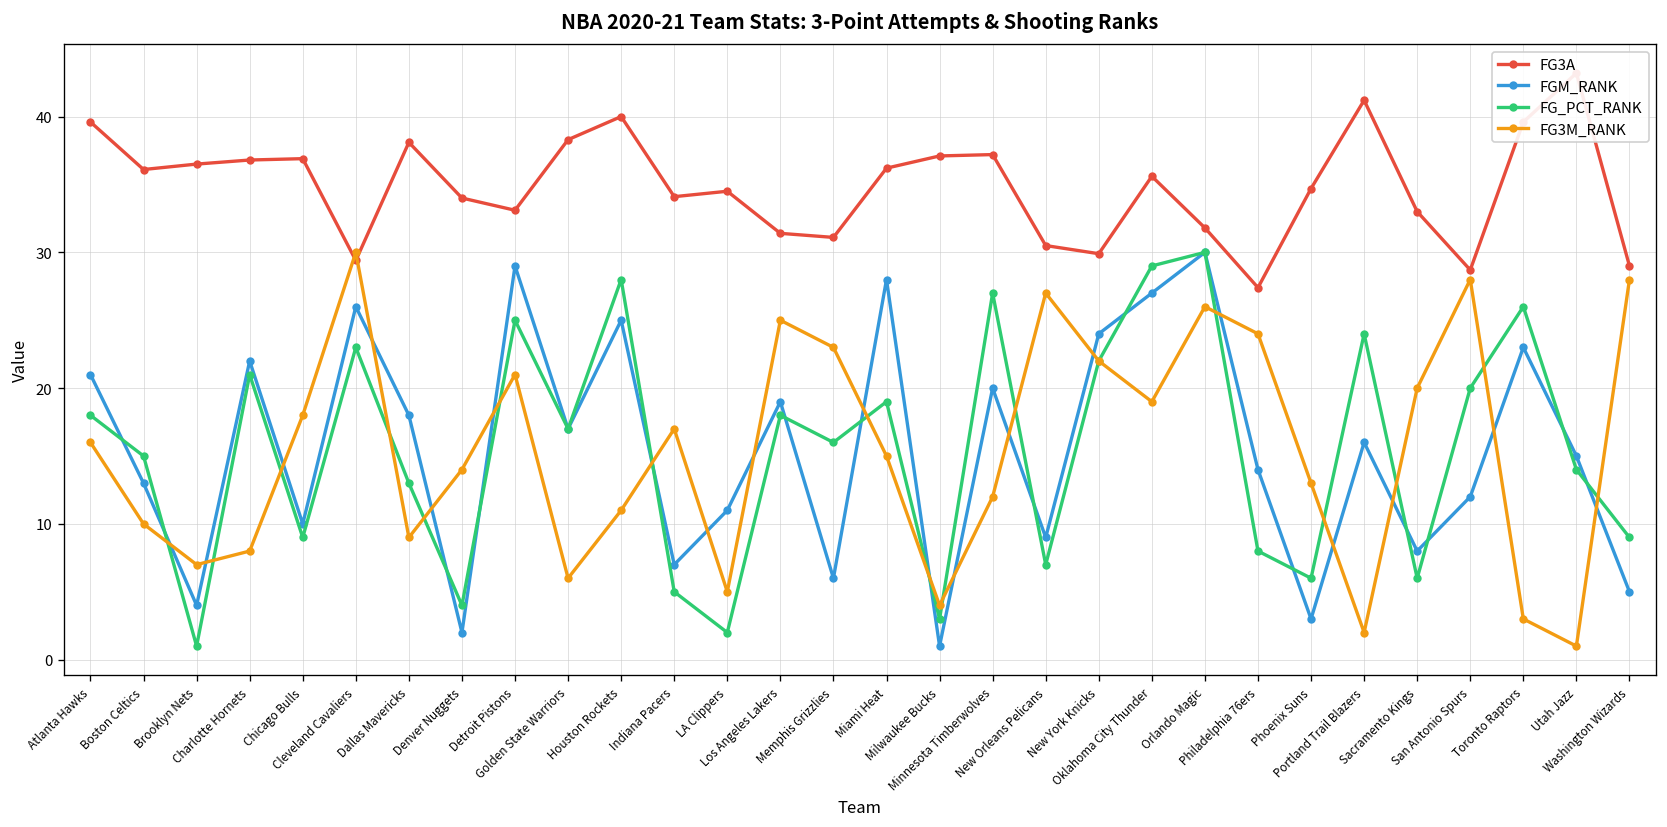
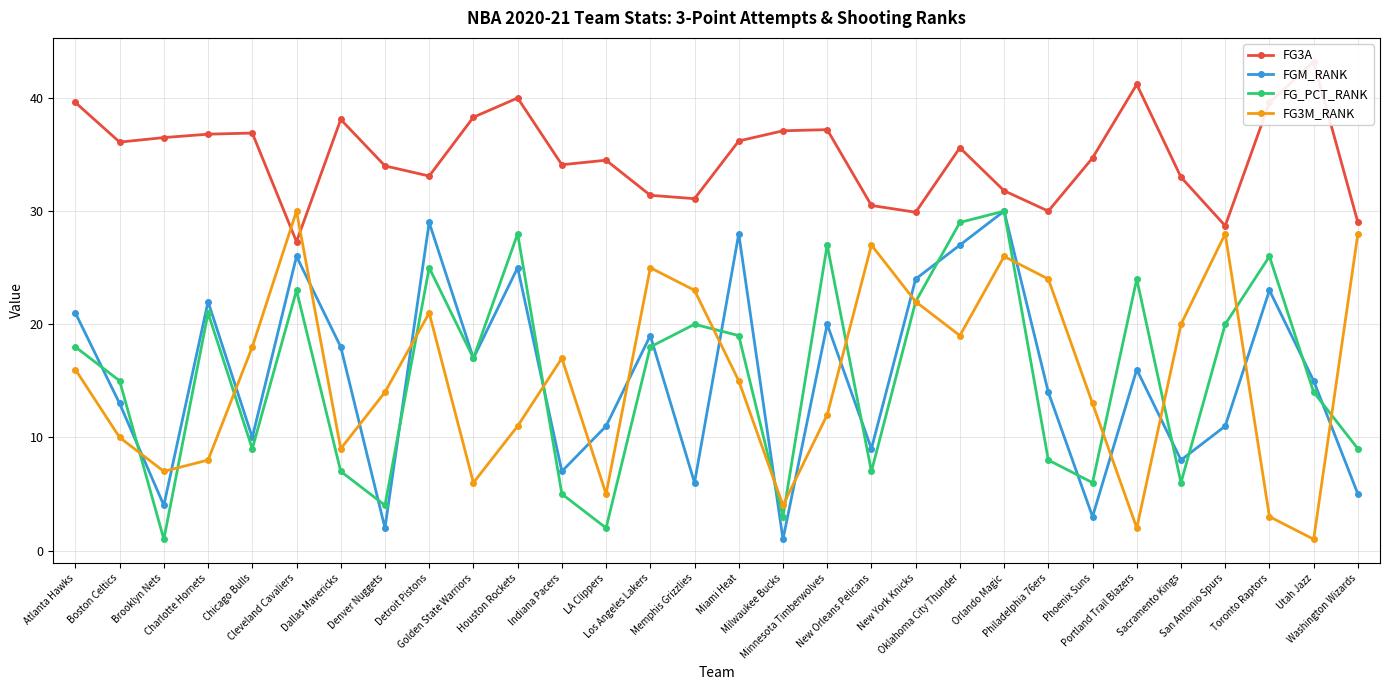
FG3A, Cleveland Cavaliers: 29.4 -> 27.3
FG_PCT_RANK, Dallas Mavericks: 13 -> 7
FG_PCT_RANK, Memphis Grizzlies: 16 -> 20
FG3A, Philadelphia 76ers: 27.4 -> 30.0
FGM_RANK, San Antonio Spurs: 12 -> 11
